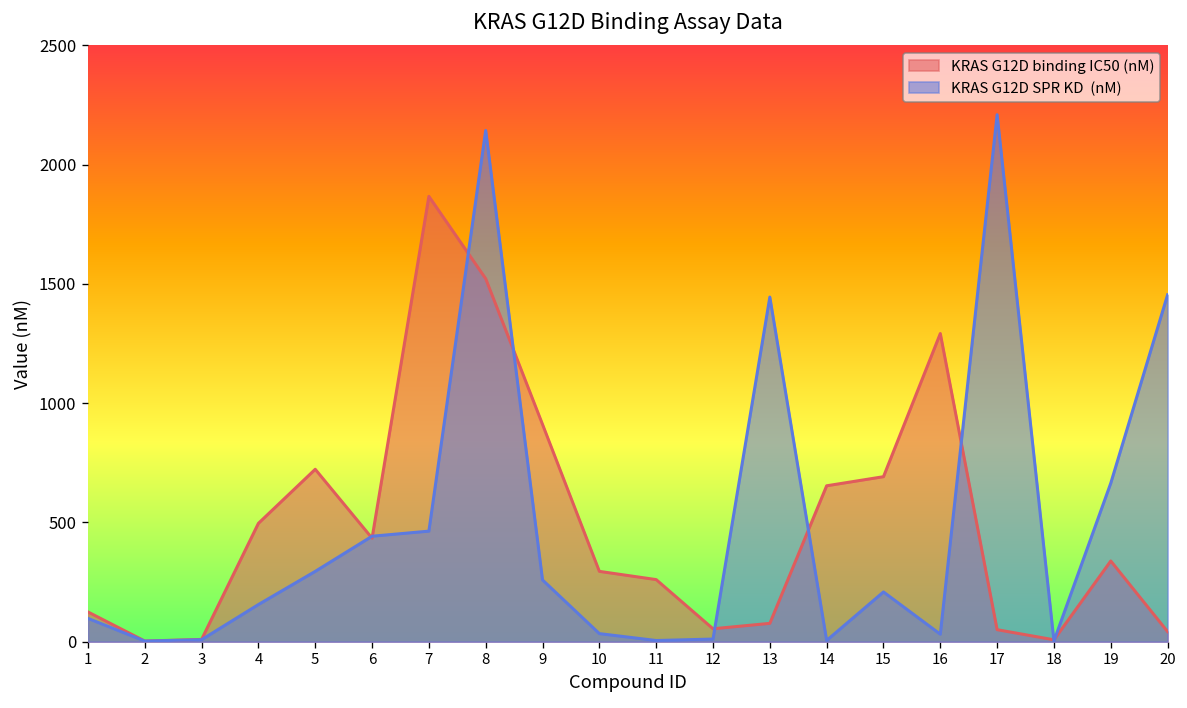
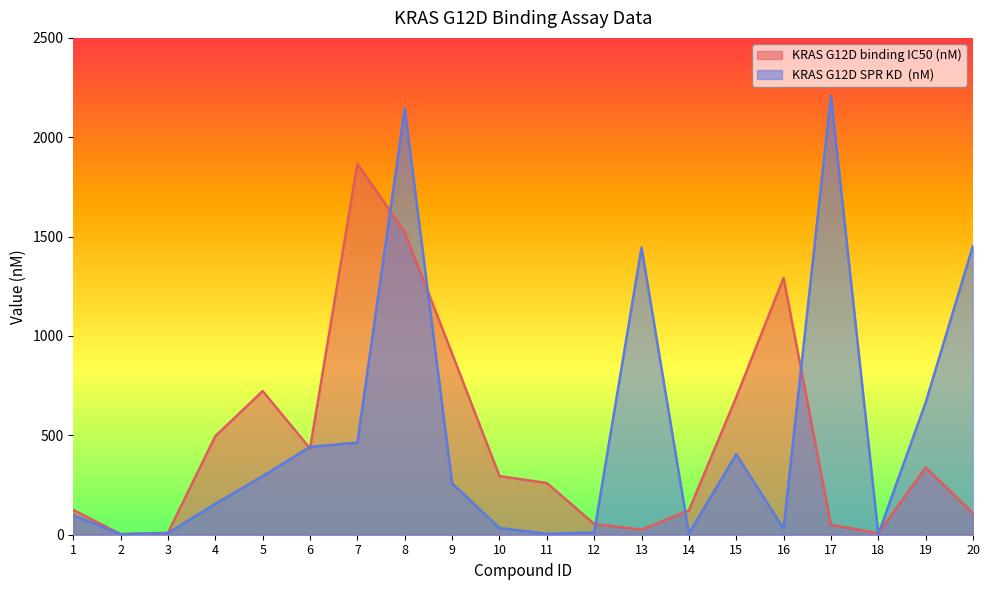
KRAS G12D binding IC50 (nM), 13: 80 -> 30
KRAS G12D binding IC50 (nM), 14: 650 -> 120
KRAS G12D SPR KD (nM), 15: 210 -> 400
KRAS G12D binding IC50 (nM), 20: 40 -> 110
